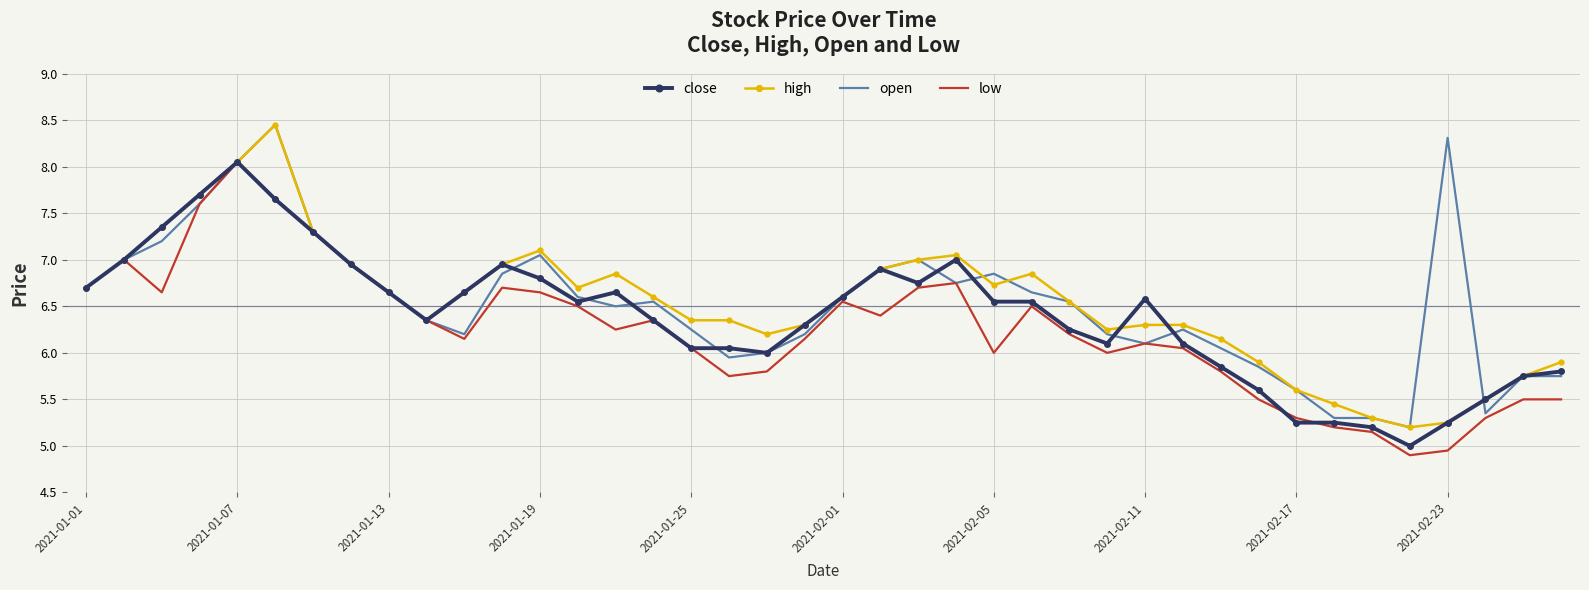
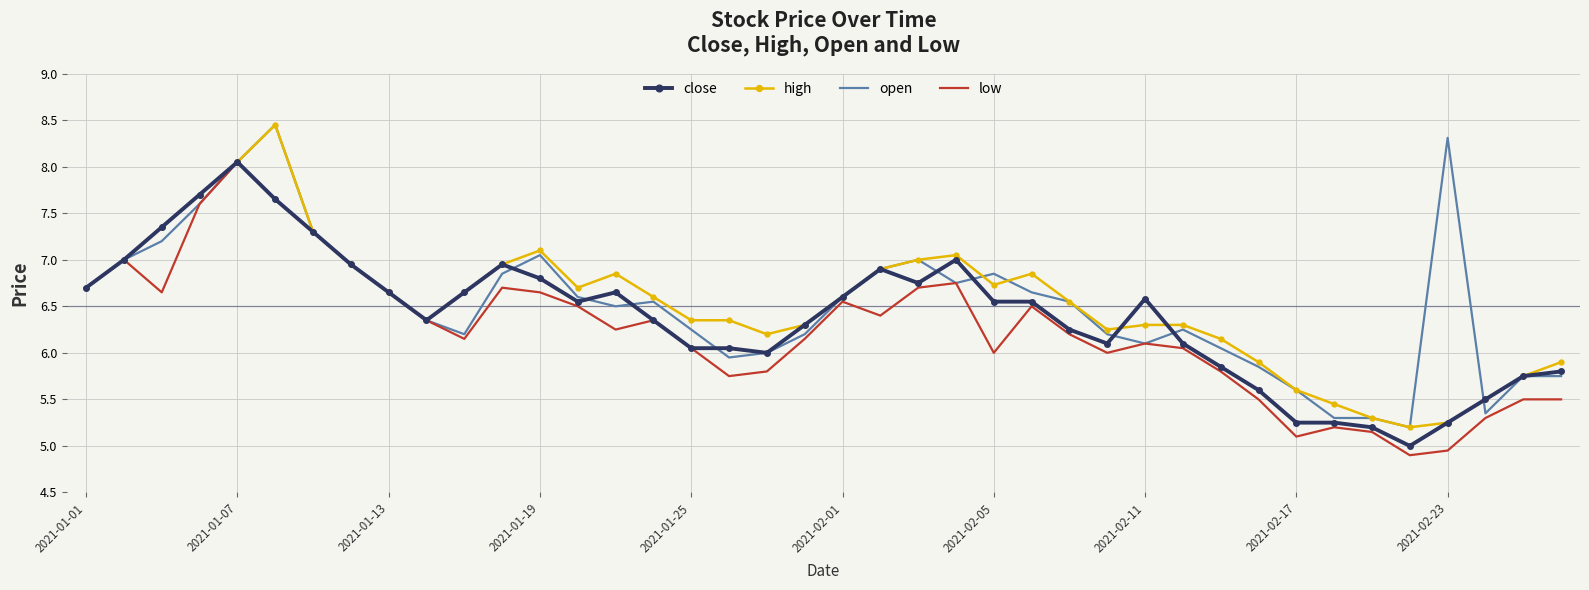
low, 2021-02-17: 5.3 -> 5.1
